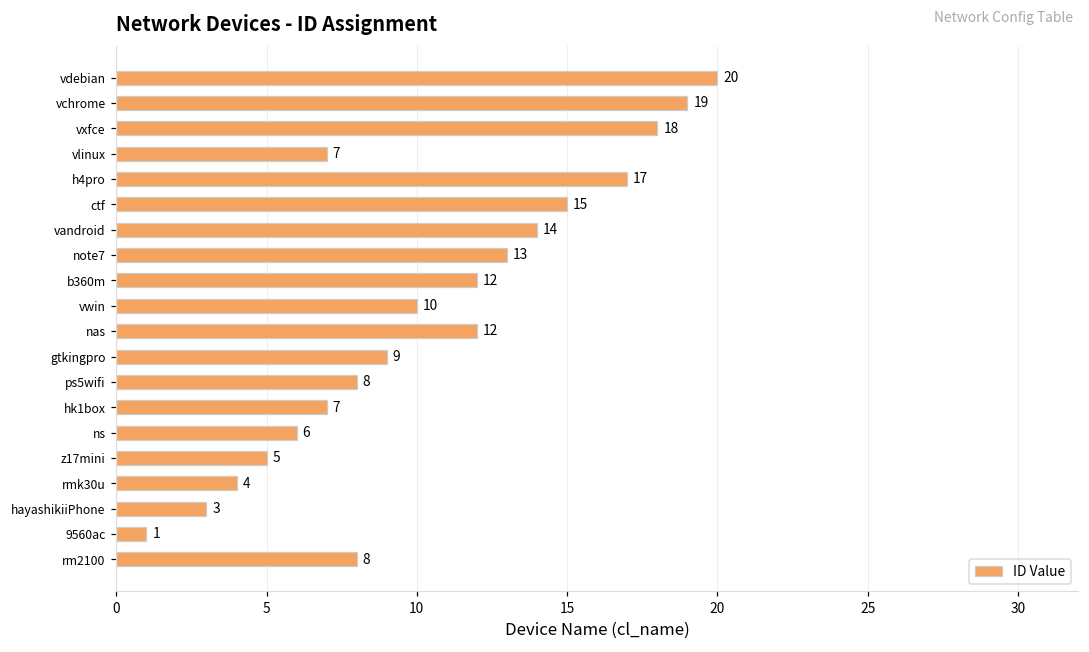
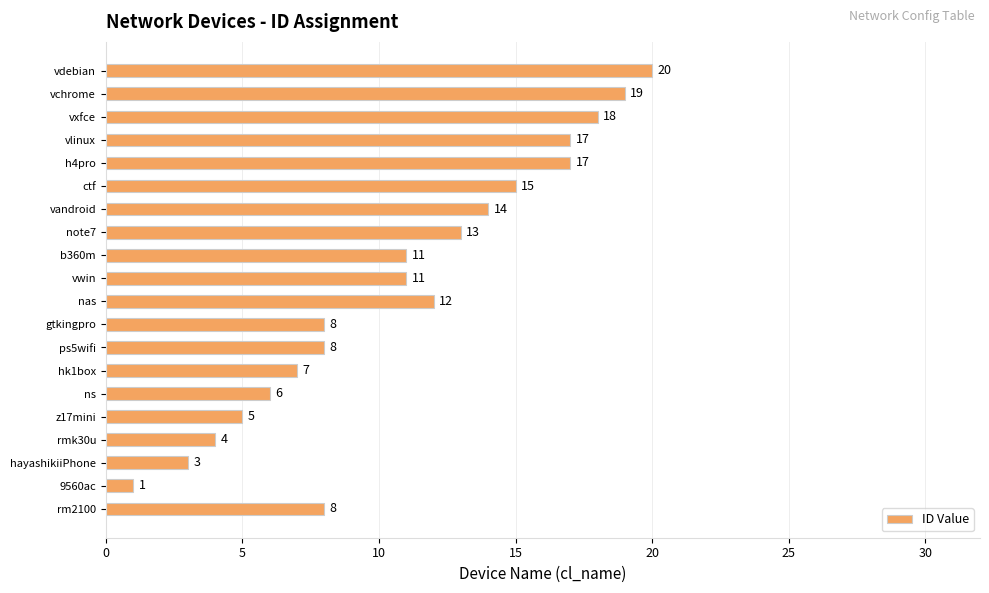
vlinux: 7 -> 17
b360m: 12 -> 11
vwin: 10 -> 11
gtkingpro: 9 -> 8
